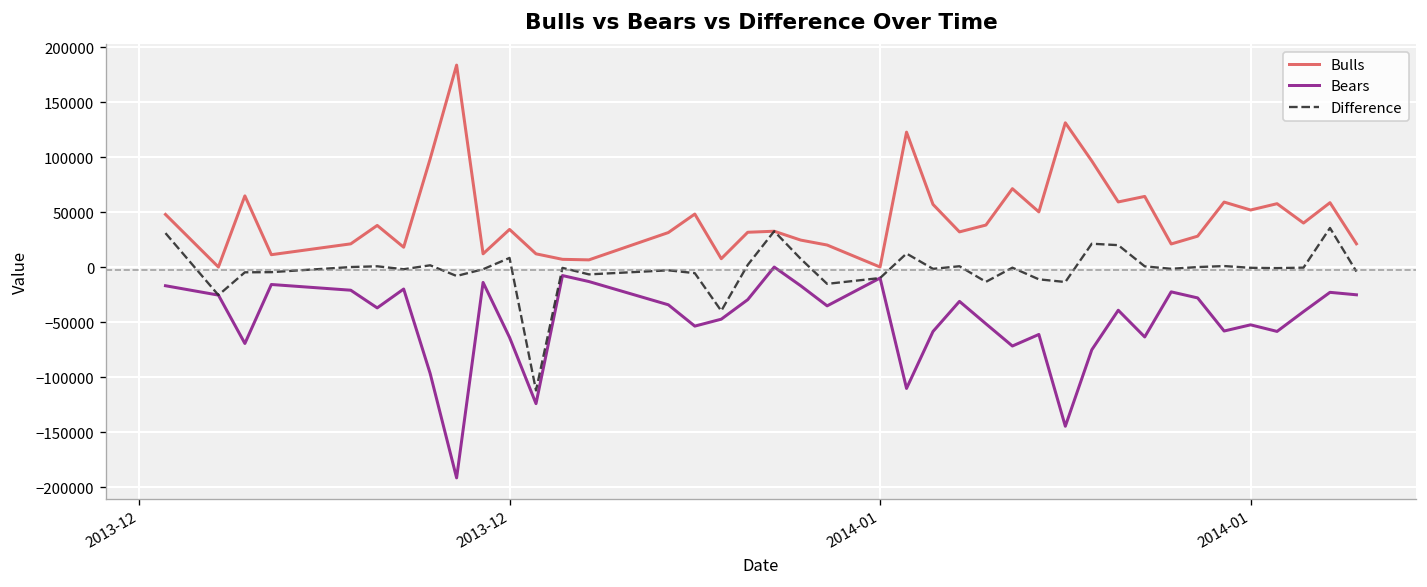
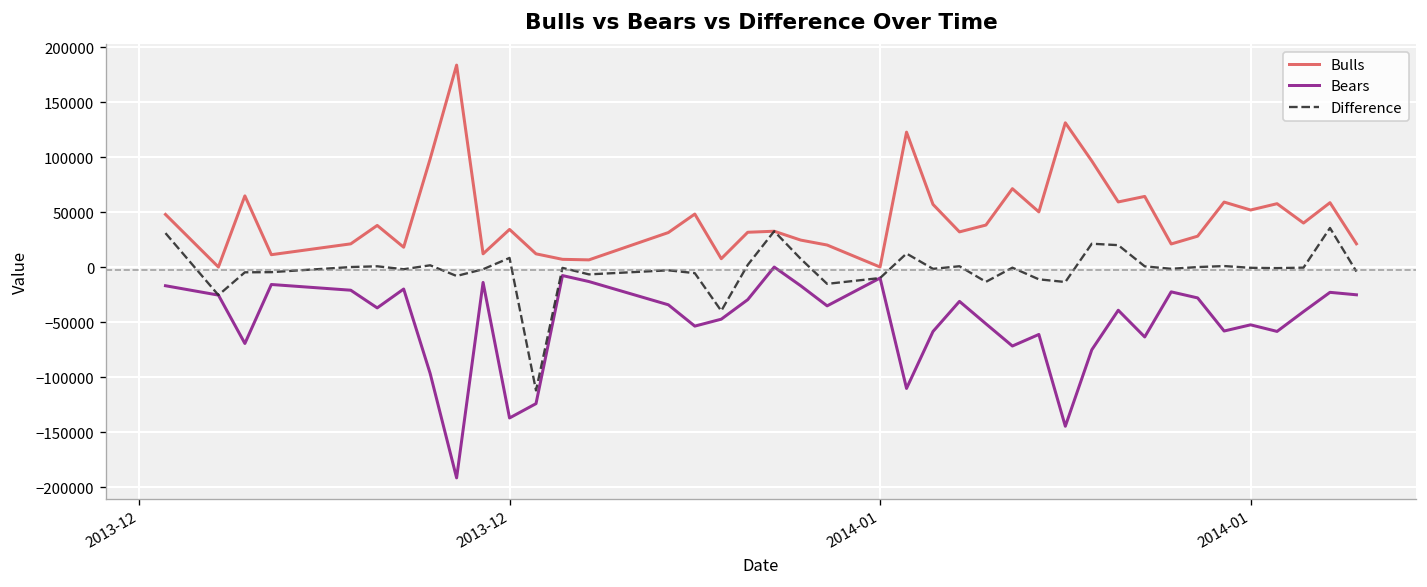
Bears, 2013-12: -60000 -> -140000
